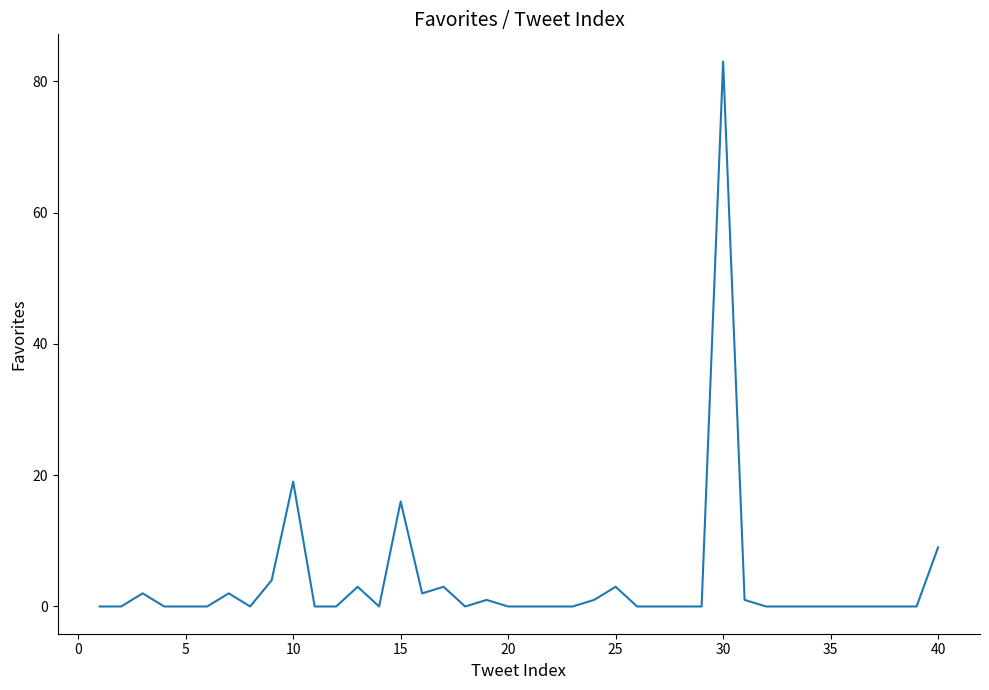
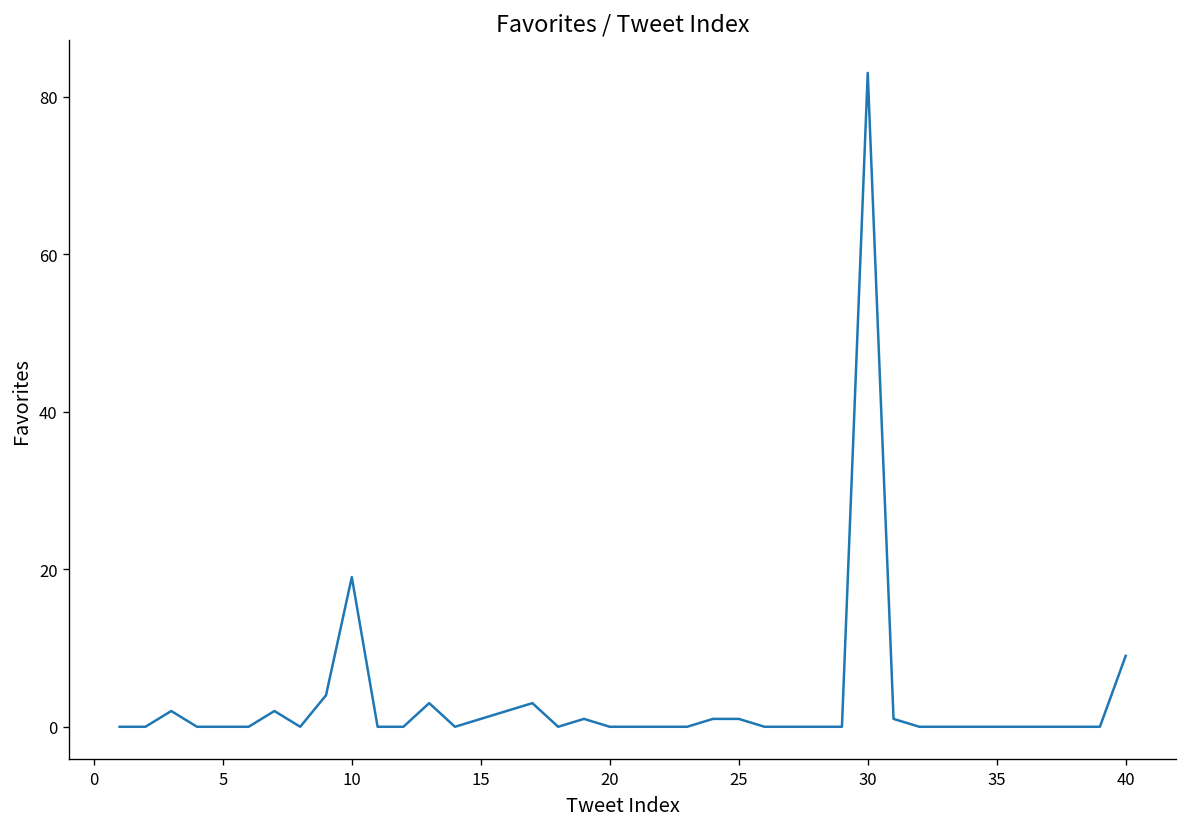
15: 16 -> 1
25: 3 -> 1
